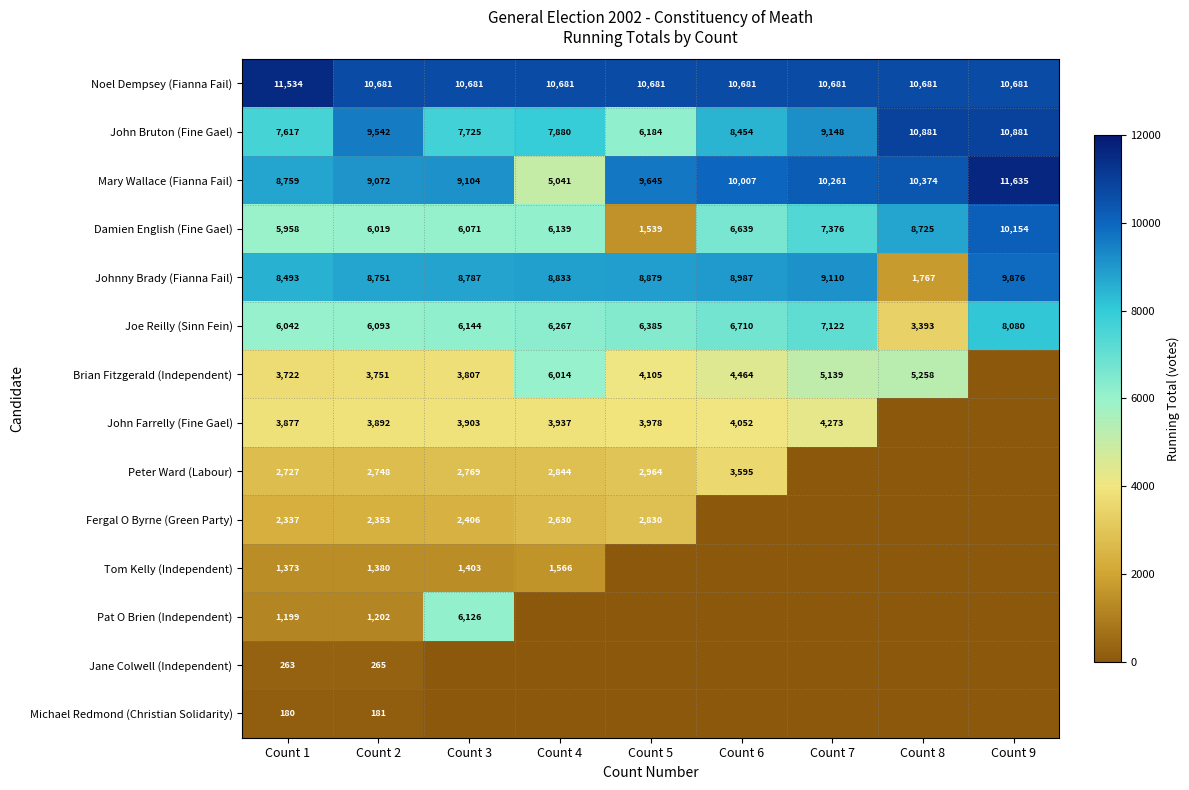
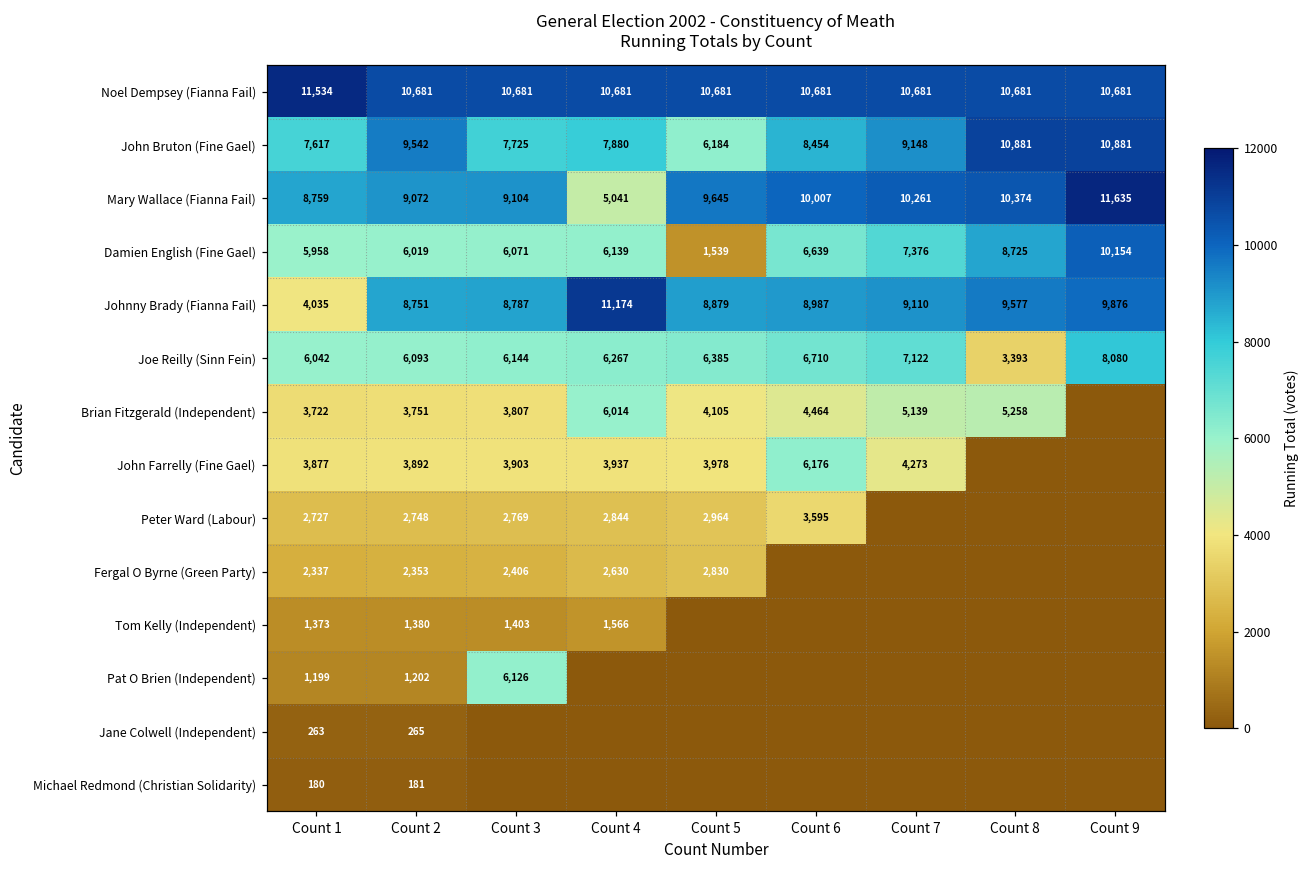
Johnny Brady (Fianna Fail), Count 1: 8,493 -> 4,035
Johnny Brady (Fianna Fail), Count 4: 8,833 -> 11,174
Johnny Brady (Fianna Fail), Count 8: 1,767 -> 9,577
John Farrelly (Fine Gael), Count 6: 4,052 -> 6,176
